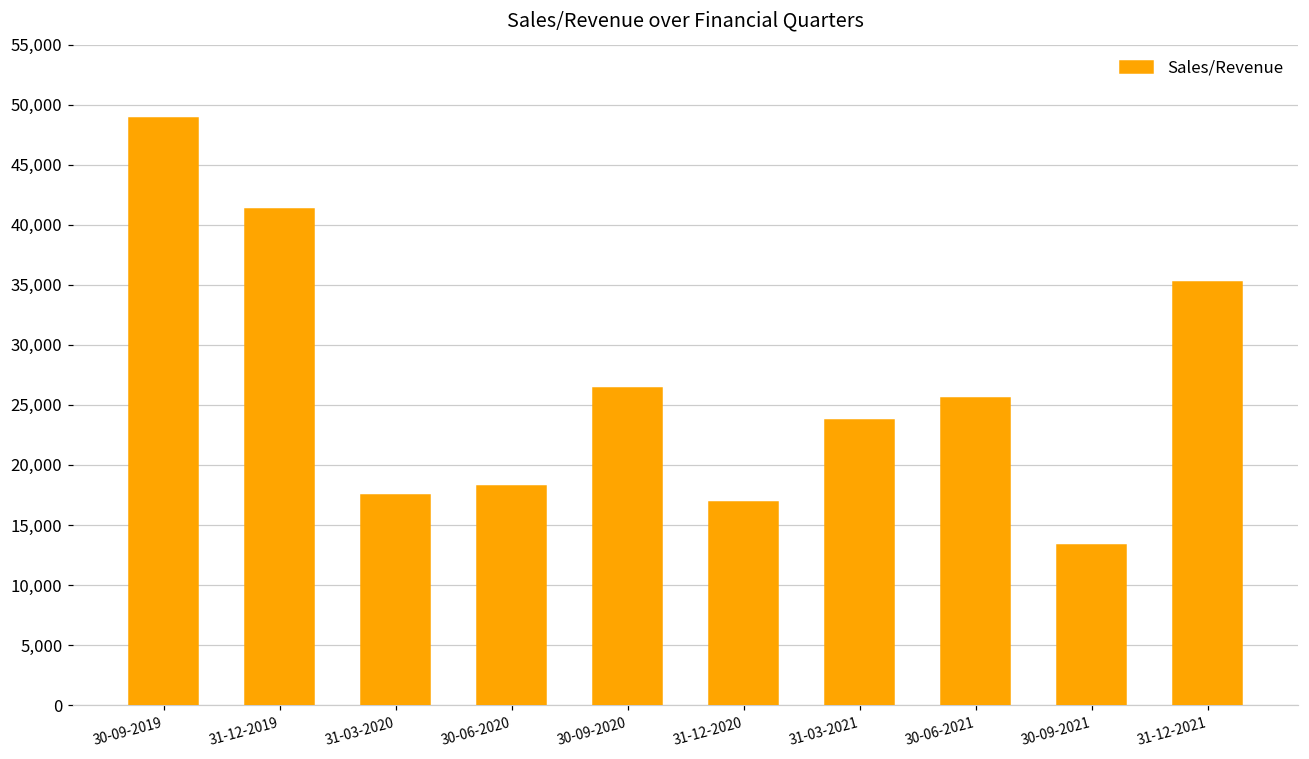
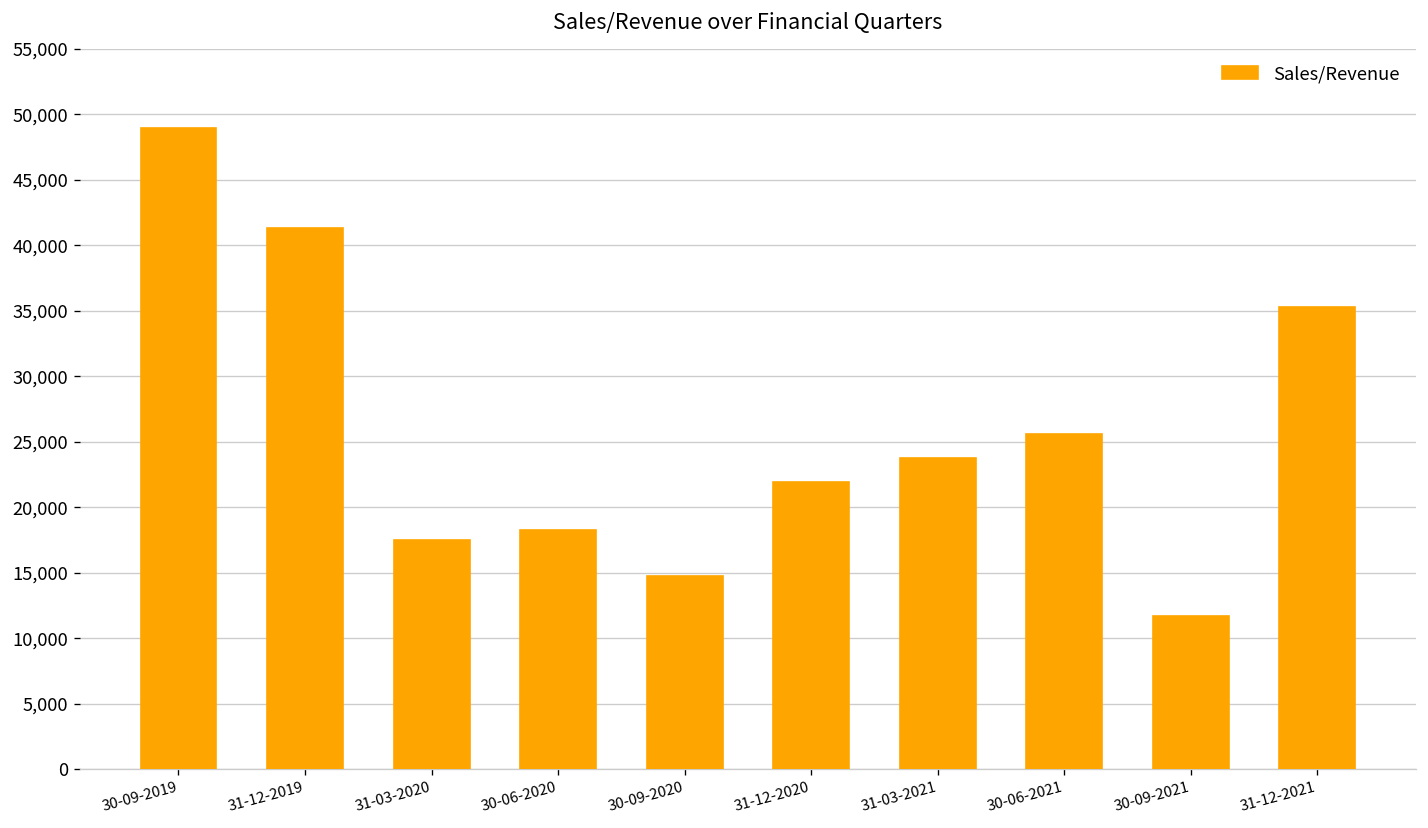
30-09-2020: 26,400 -> 14,800
31-12-2020: 16,900 -> 21,900
30-09-2021: 13,300 -> 11,700
